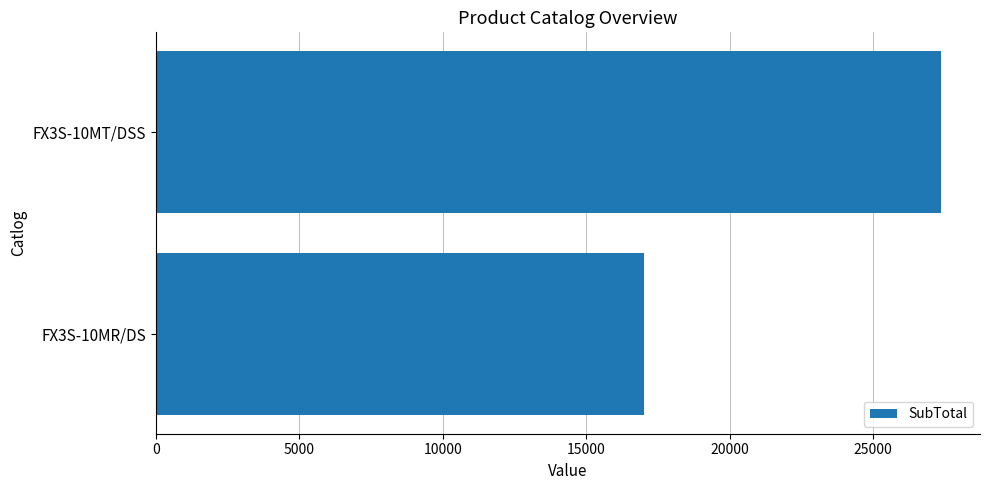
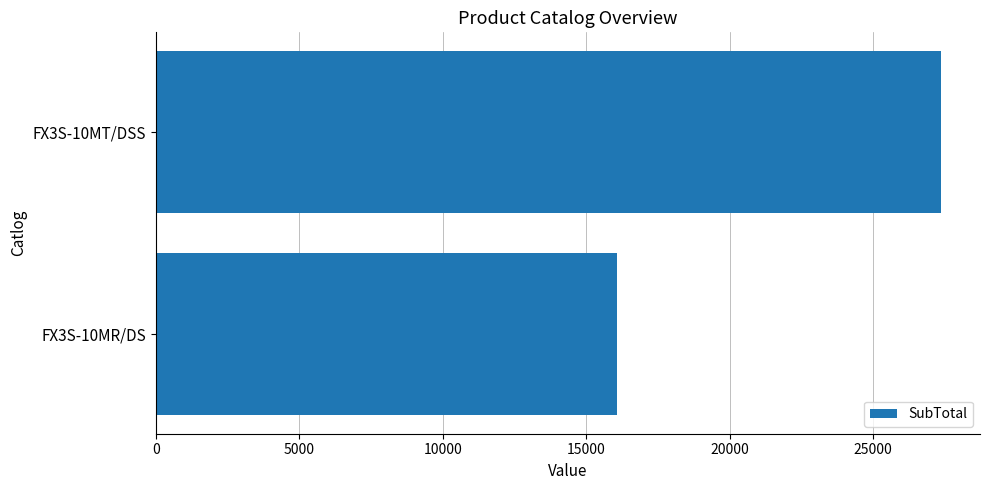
FX3S-10MR/DS: 17000 -> 16100
